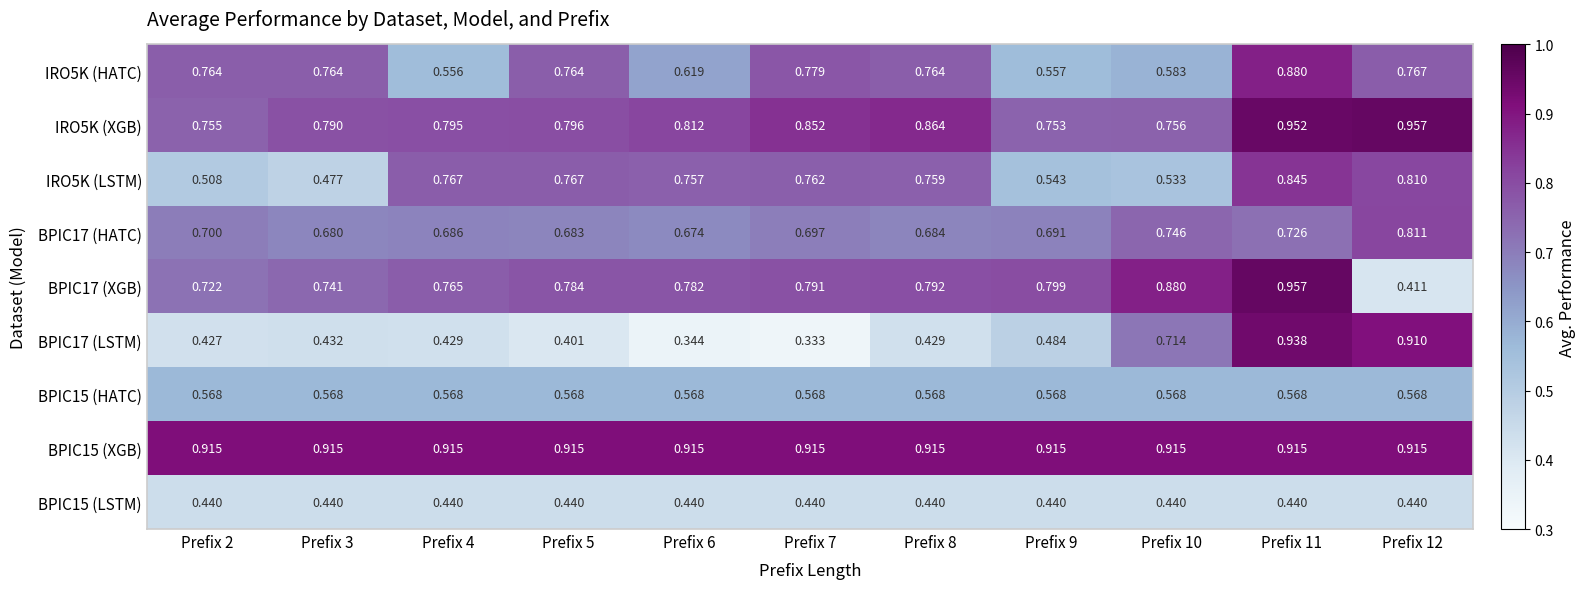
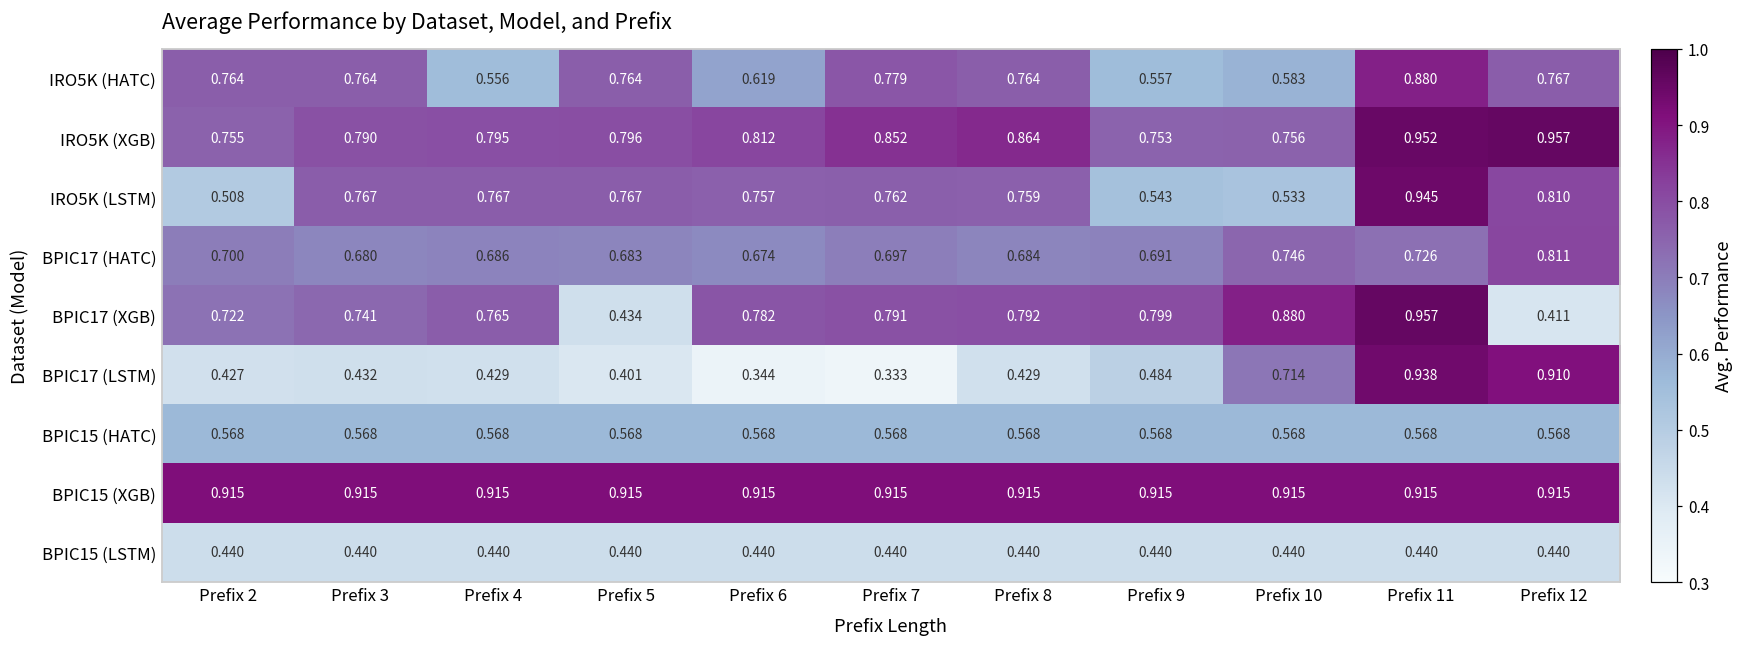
IRO5K (LSTM), Prefix 3: 0.477 -> 0.767
IRO5K (LSTM), Prefix 11: 0.845 -> 0.945
BPIC17 (XGB), Prefix 5: 0.784 -> 0.434
